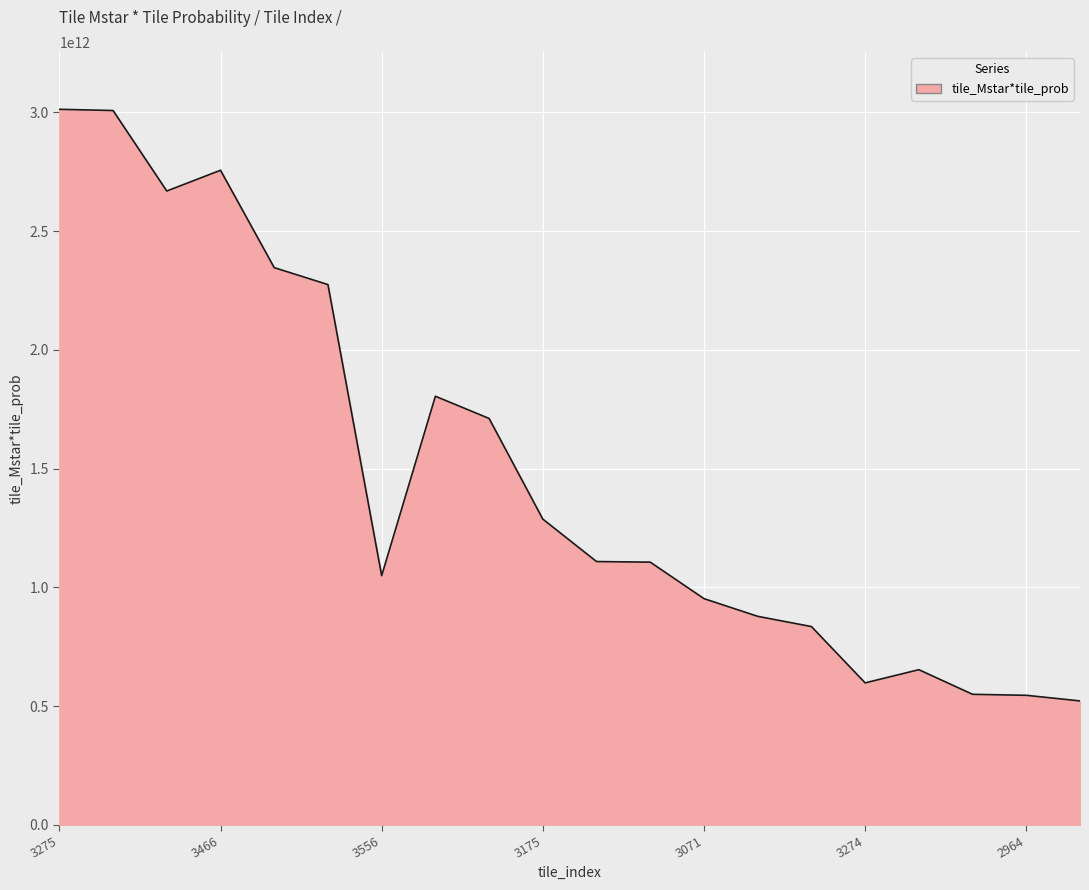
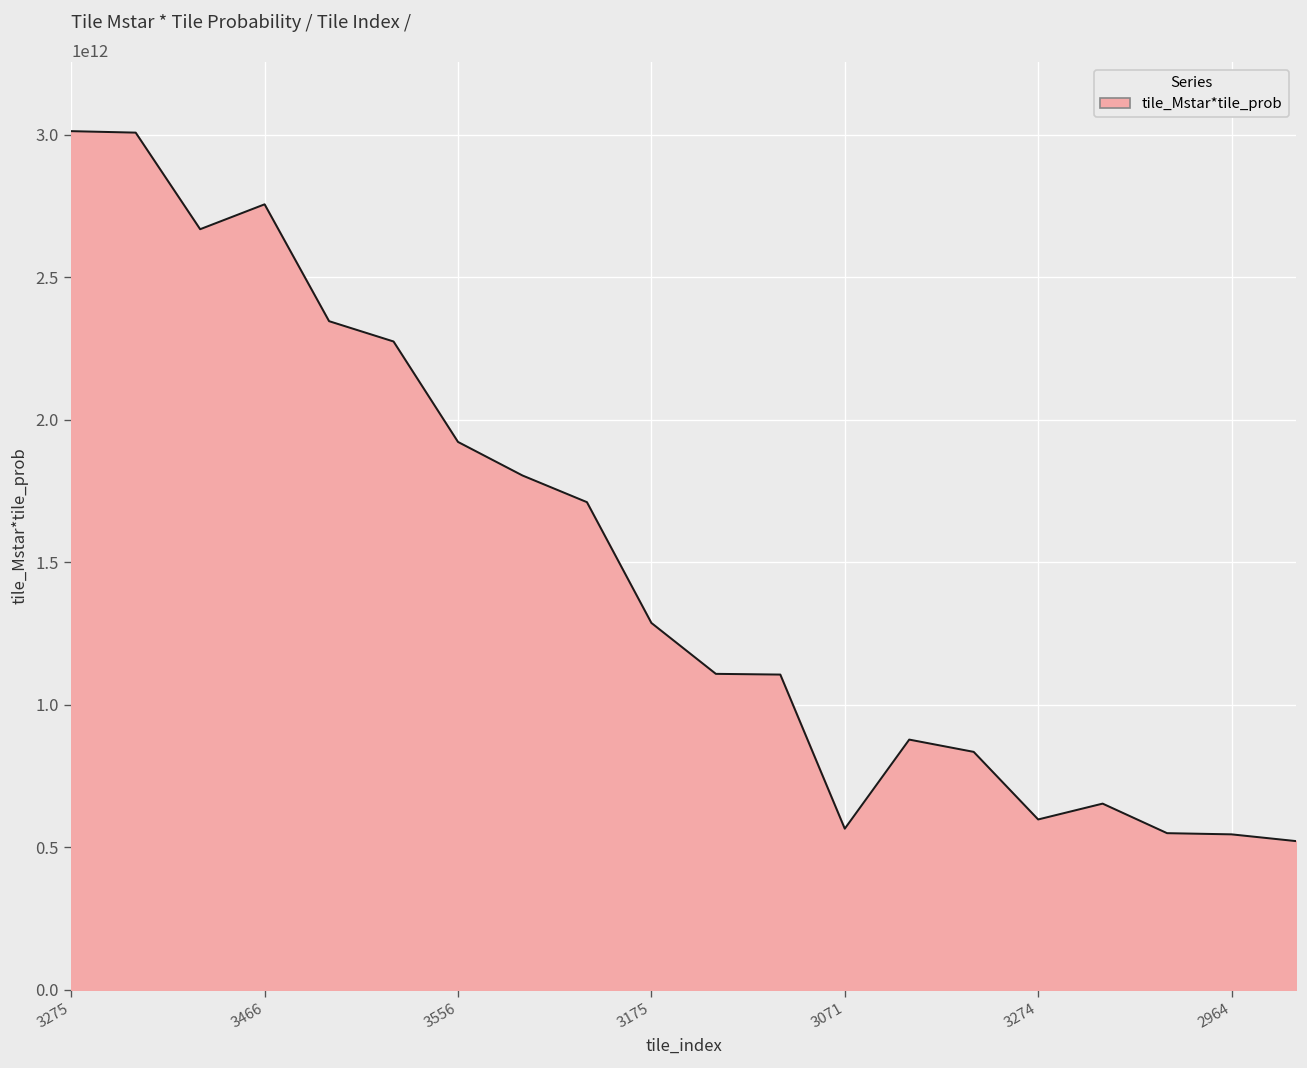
3556: 1050000000000 -> 1920000000000
3071: 950000000000 -> 570000000000
